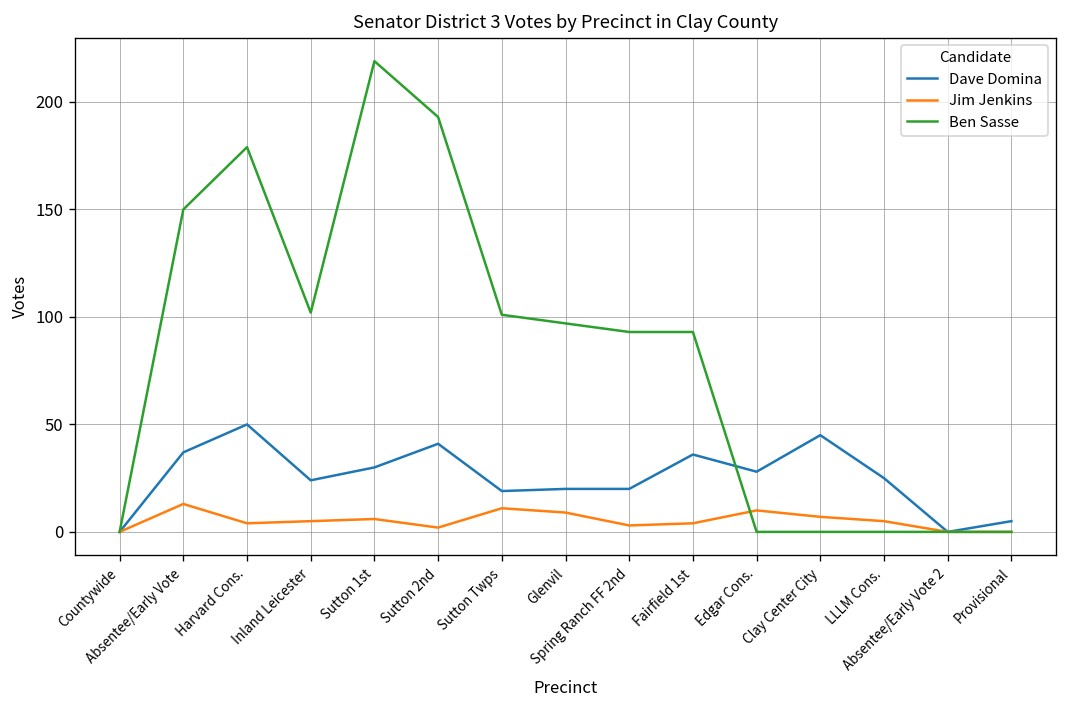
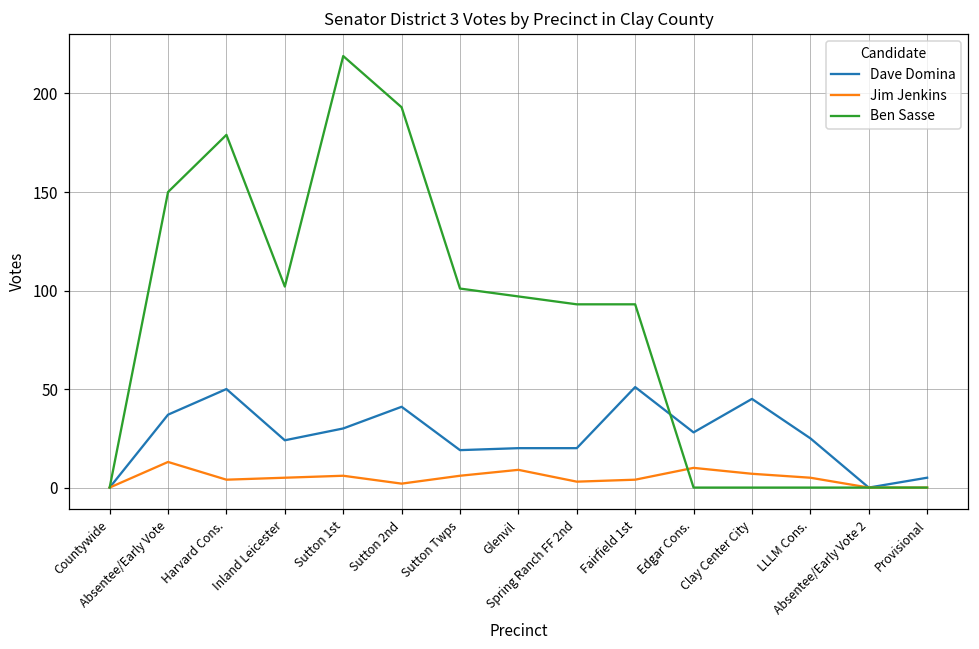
Jim Jenkins, Sutton Twps: 11 -> 6
Dave Domina, Fairfield 1st: 36 -> 51
